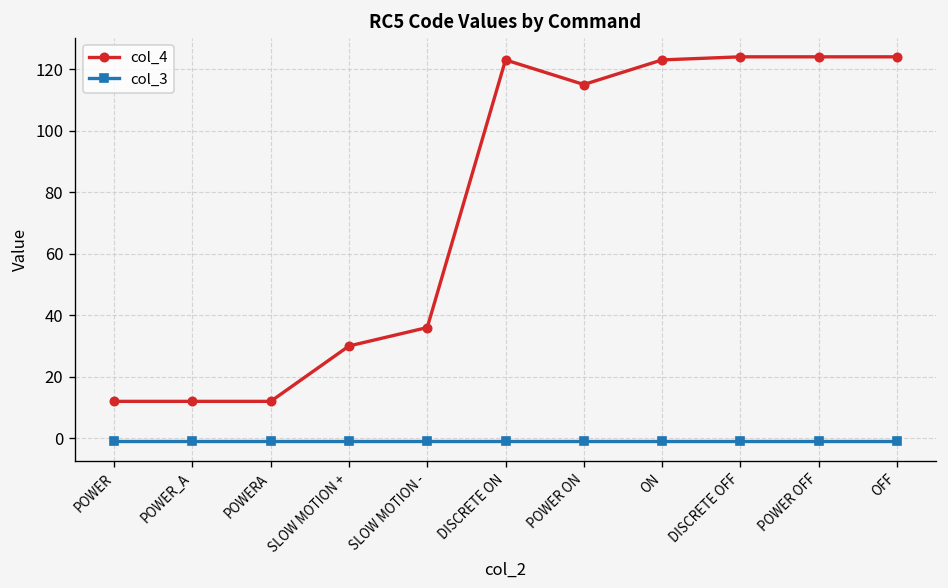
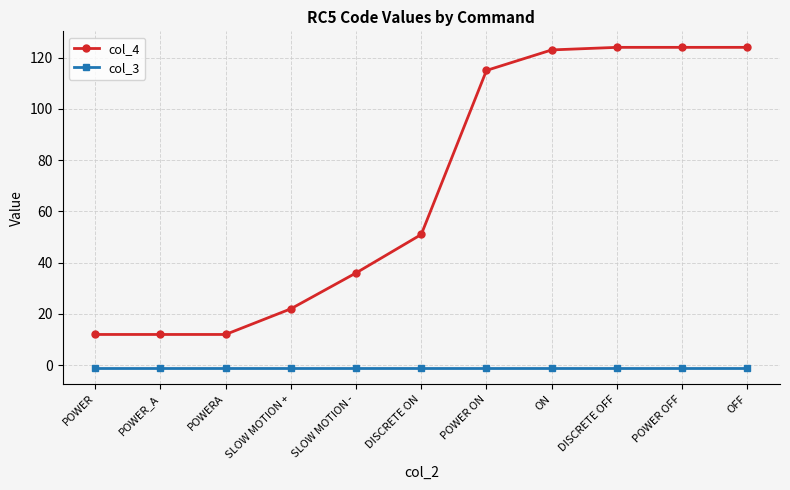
col_4, SLOW MOTION +: 30 -> 22
col_4, DISCRETE ON: 123 -> 51
